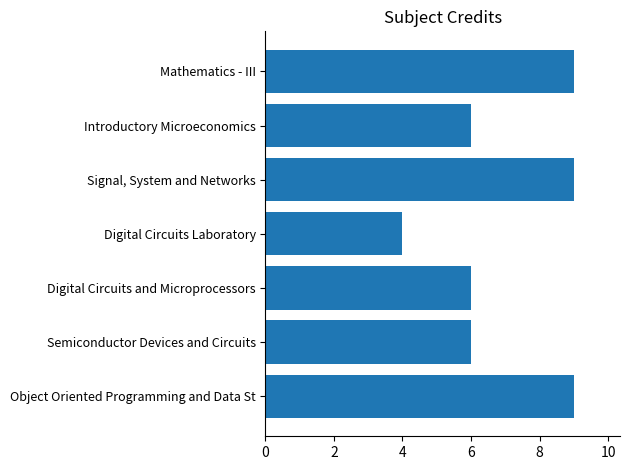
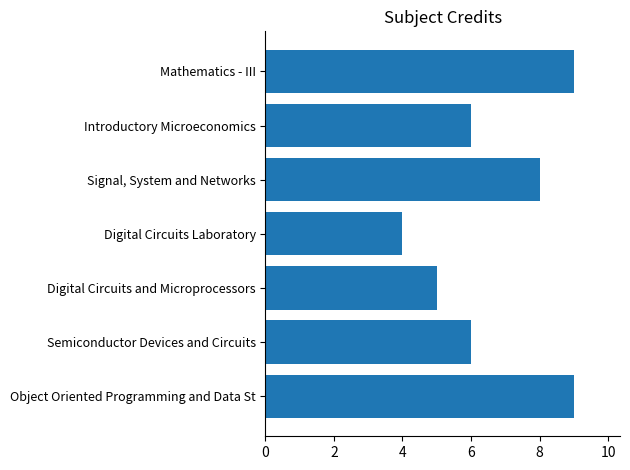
Signal, System and Networks: 9 -> 8
Digital Circuits and Microprocessors: 6 -> 5
